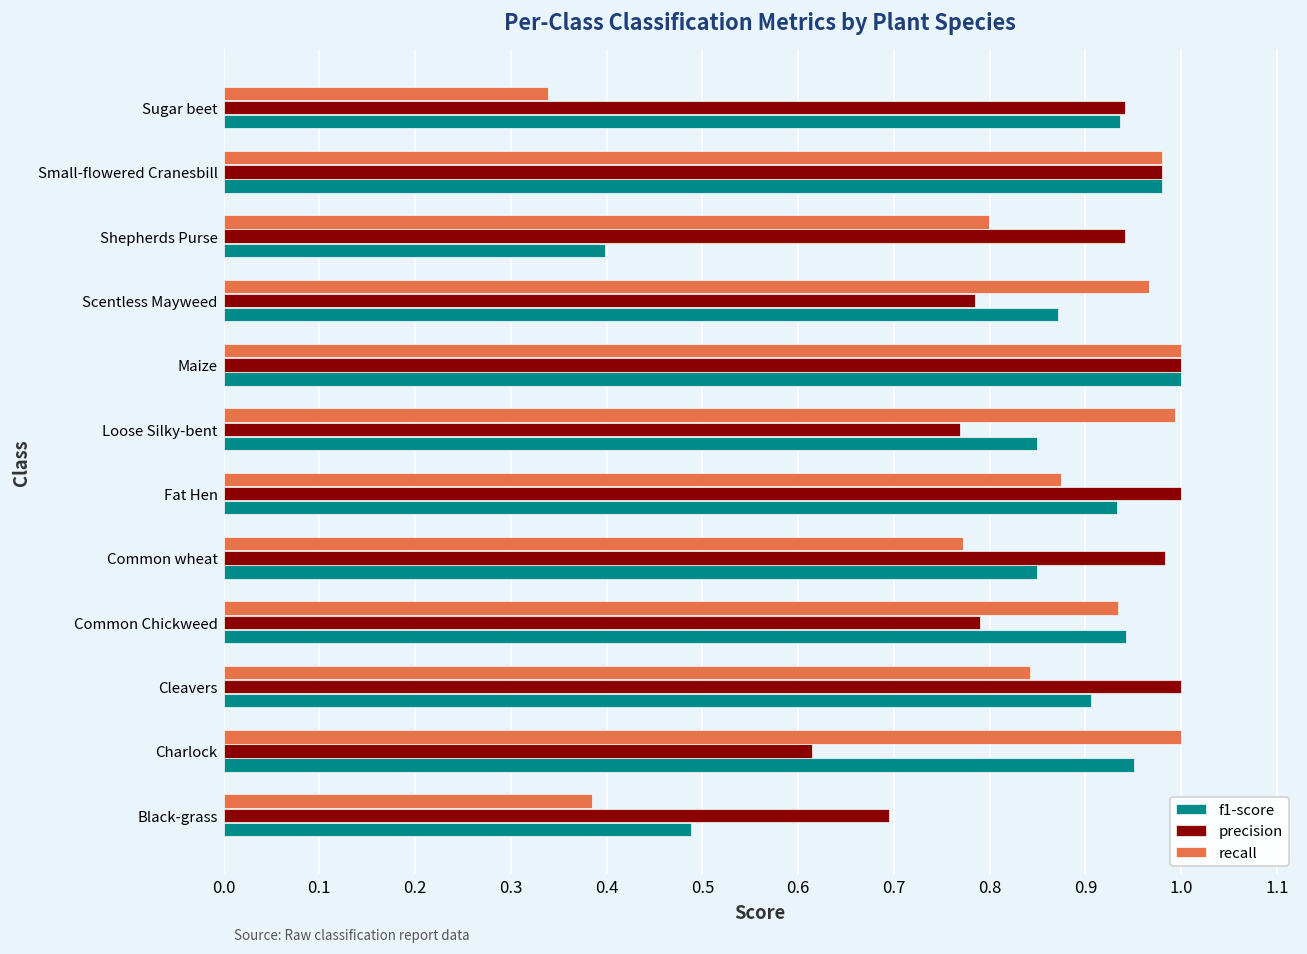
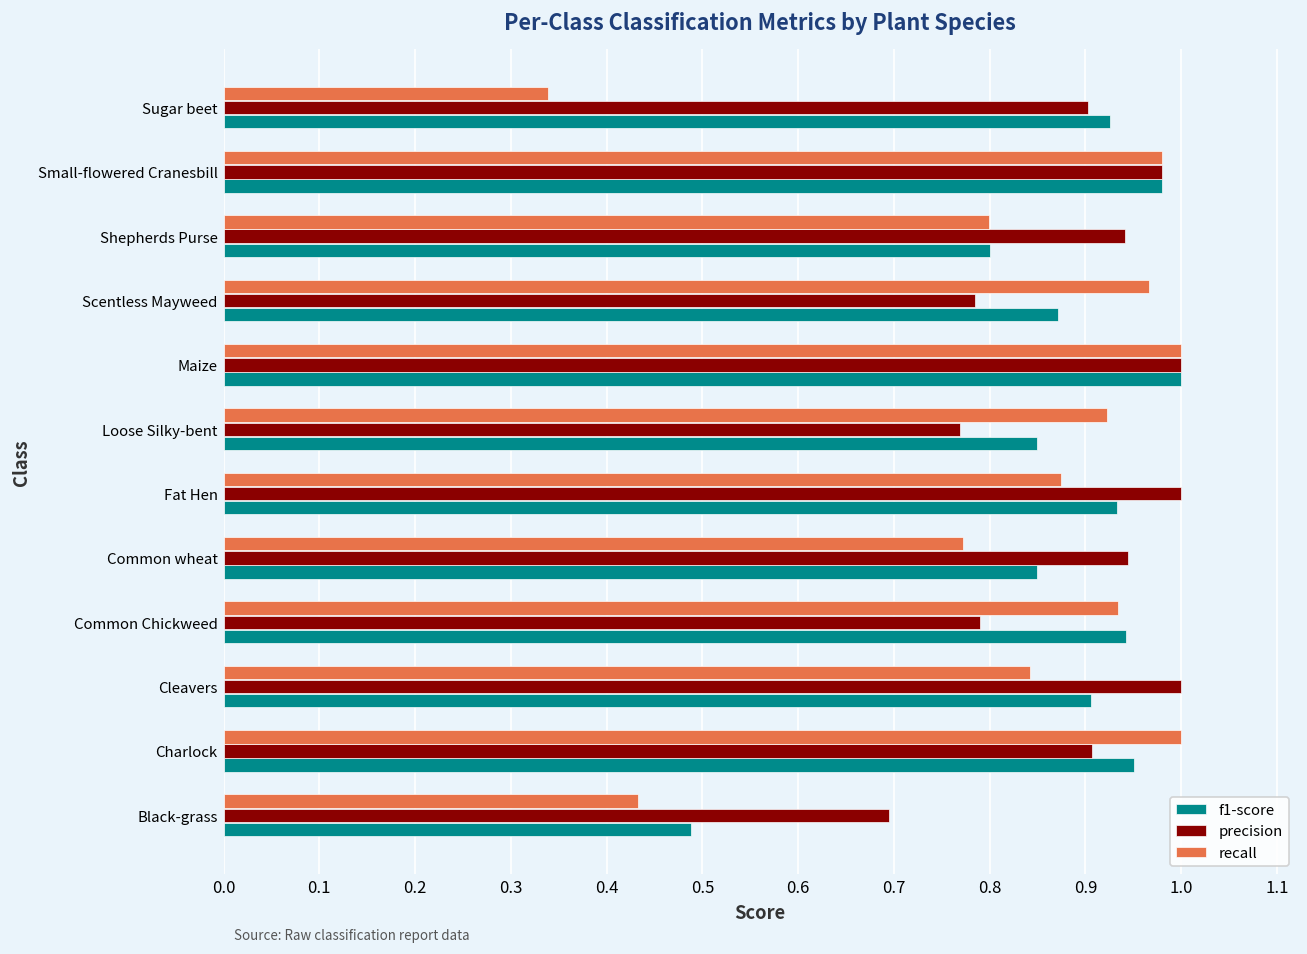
precision, Sugar beet: 0.94 -> 0.90
f1-score, Sugar beet: 0.94 -> 0.93
f1-score, Shepherds Purse: 0.40 -> 0.80
recall, Loose Silky-bent: 0.99 -> 0.92
precision, Common wheat: 0.98 -> 0.94
precision, Charlock: 0.61 -> 0.91
recall, Black-grass: 0.38 -> 0.43
